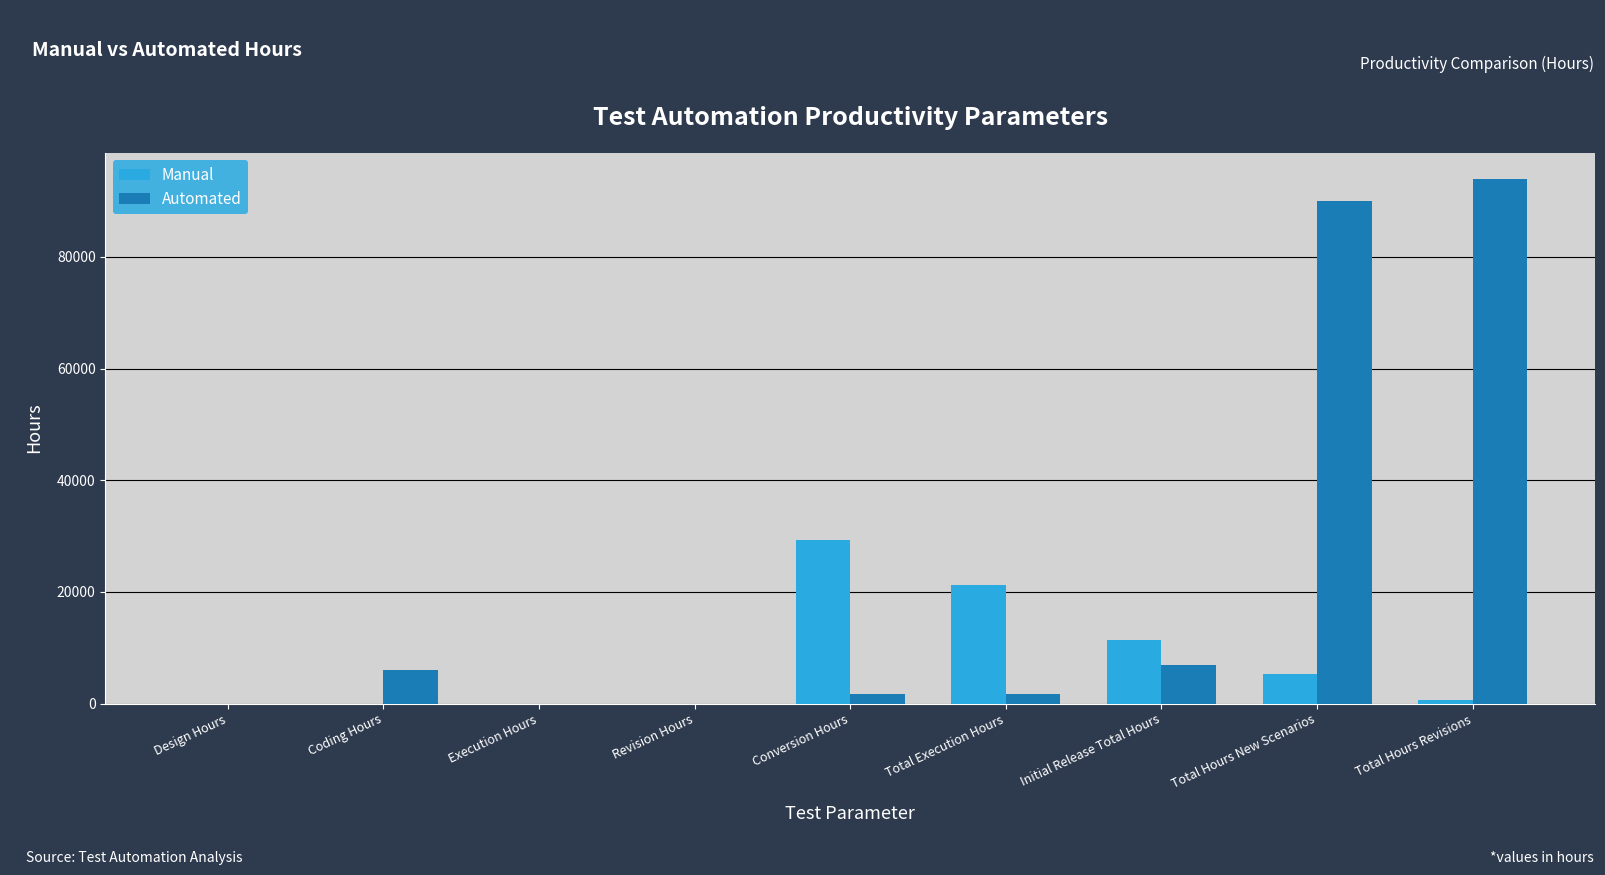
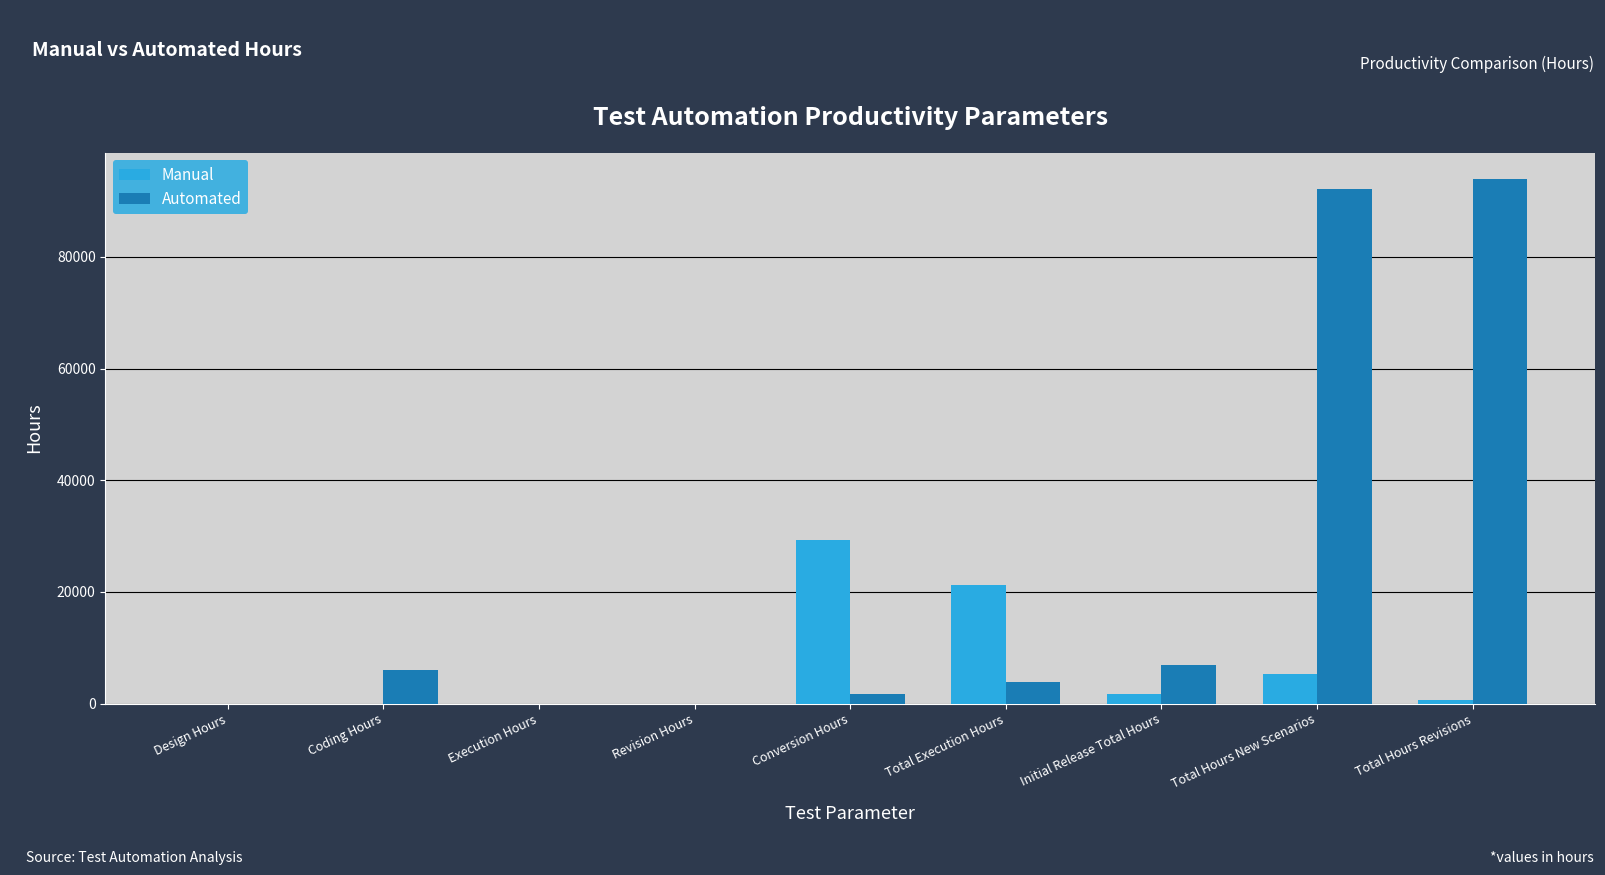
Automated, Total Execution Hours: 2000 -> 4000
Manual, Initial Release Total Hours: 11000 -> 2000
Automated, Total Hours New Scenarios: 90000 -> 92000
